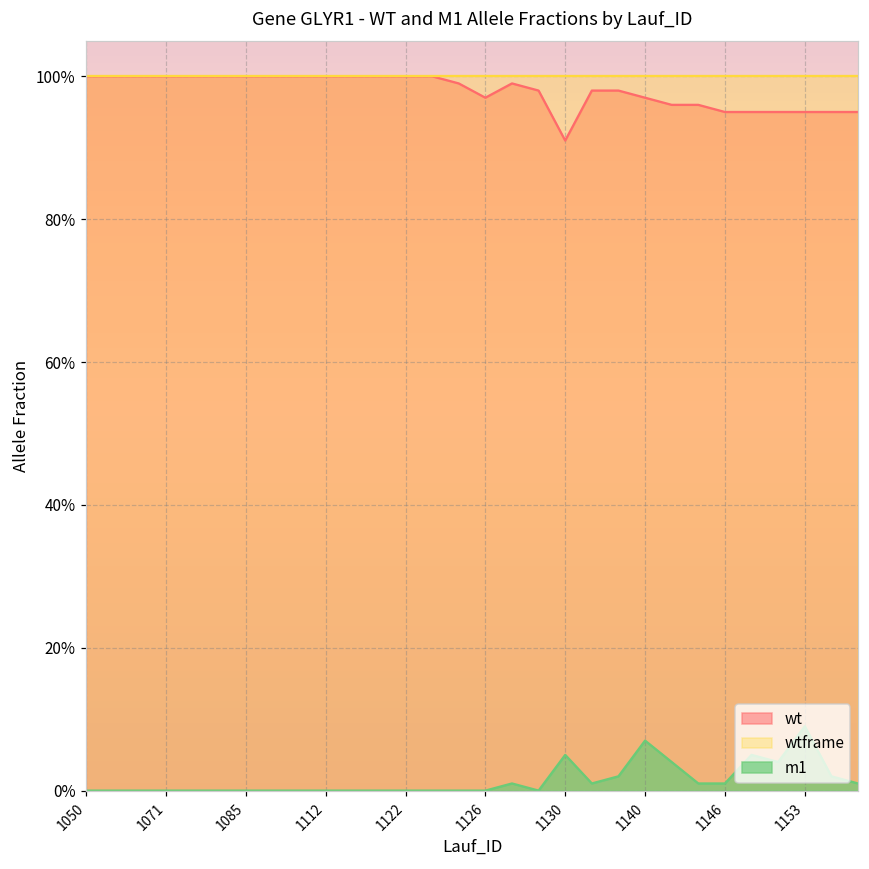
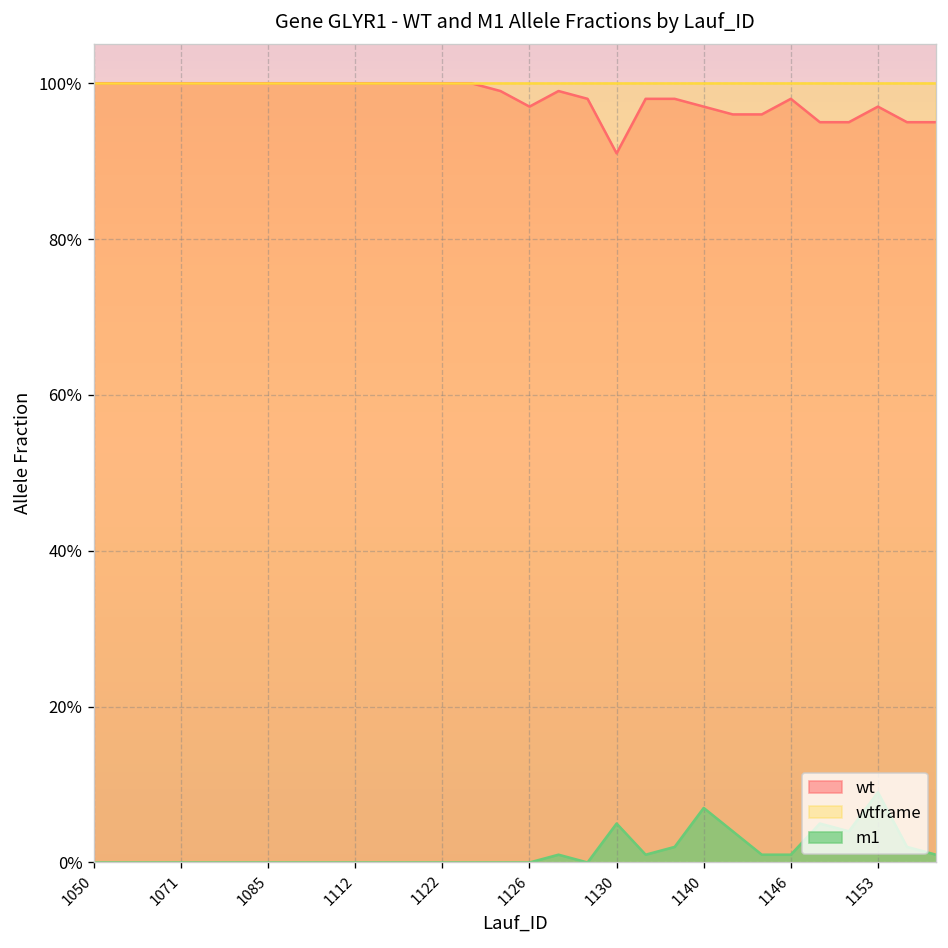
wt, 1146: 95% -> 98%
wt, 1153: 95% -> 97%
